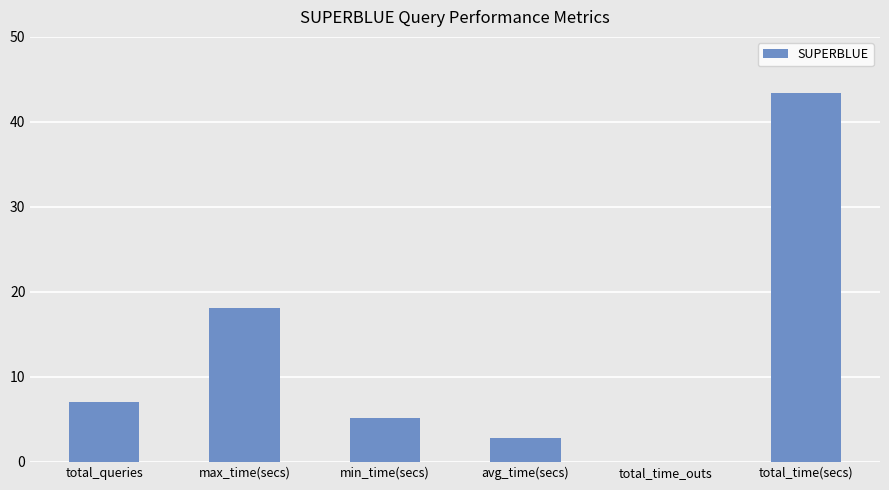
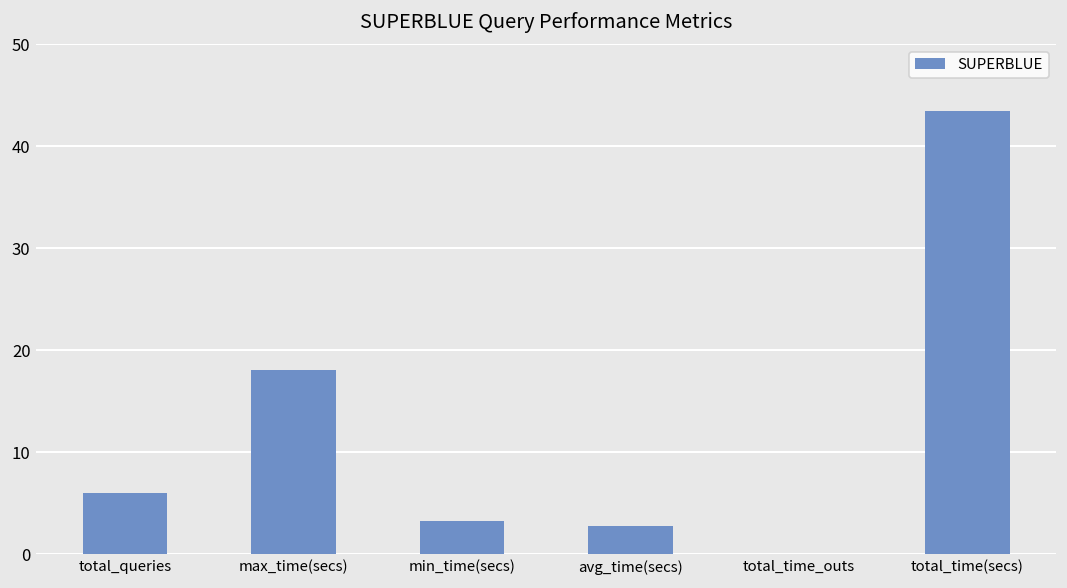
total_queries: 7 -> 6
min_time(secs): 5 -> 3
